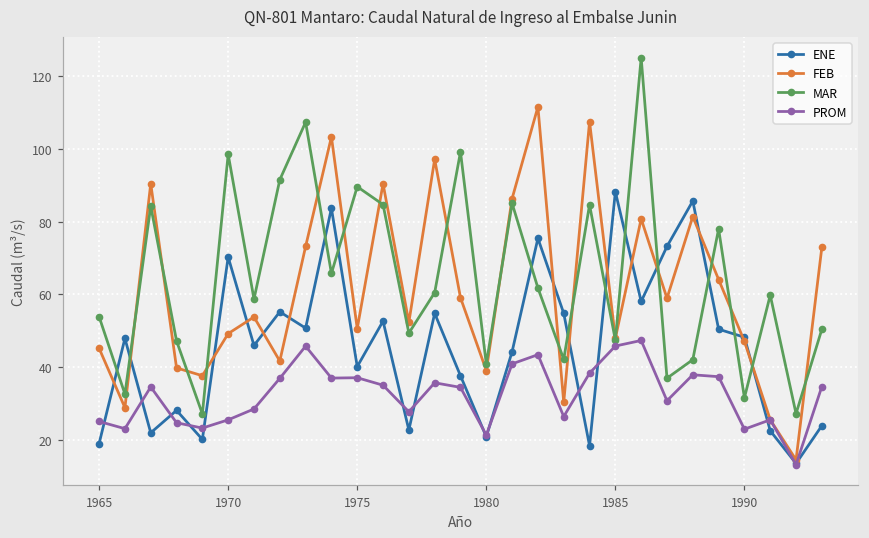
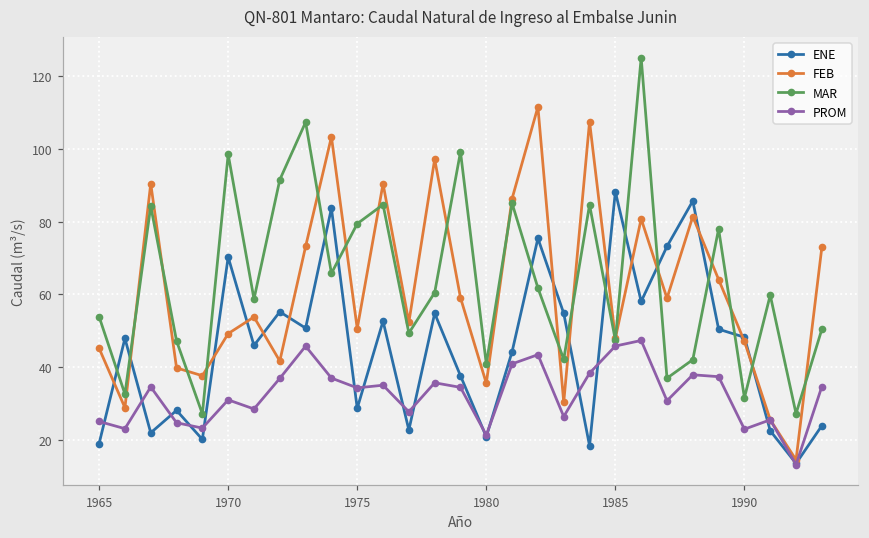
PROM, 1970: 26 -> 31
ENE, 1975: 40 -> 29
MAR, 1975: 90 -> 79
PROM, 1975: 37 -> 34
FEB, 1980: 39 -> 36
